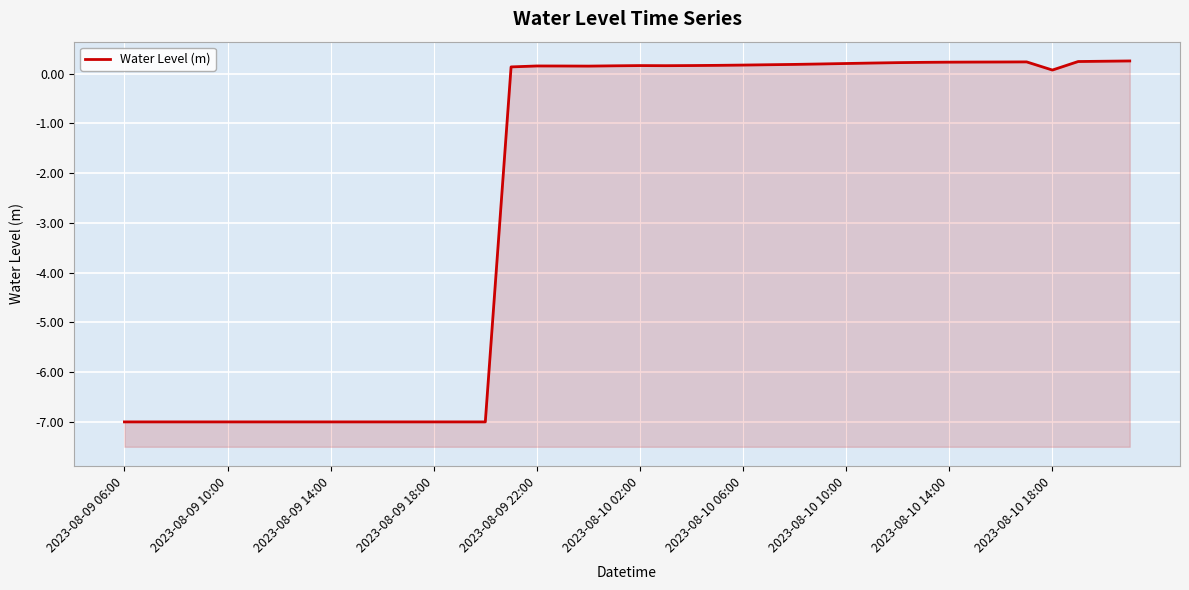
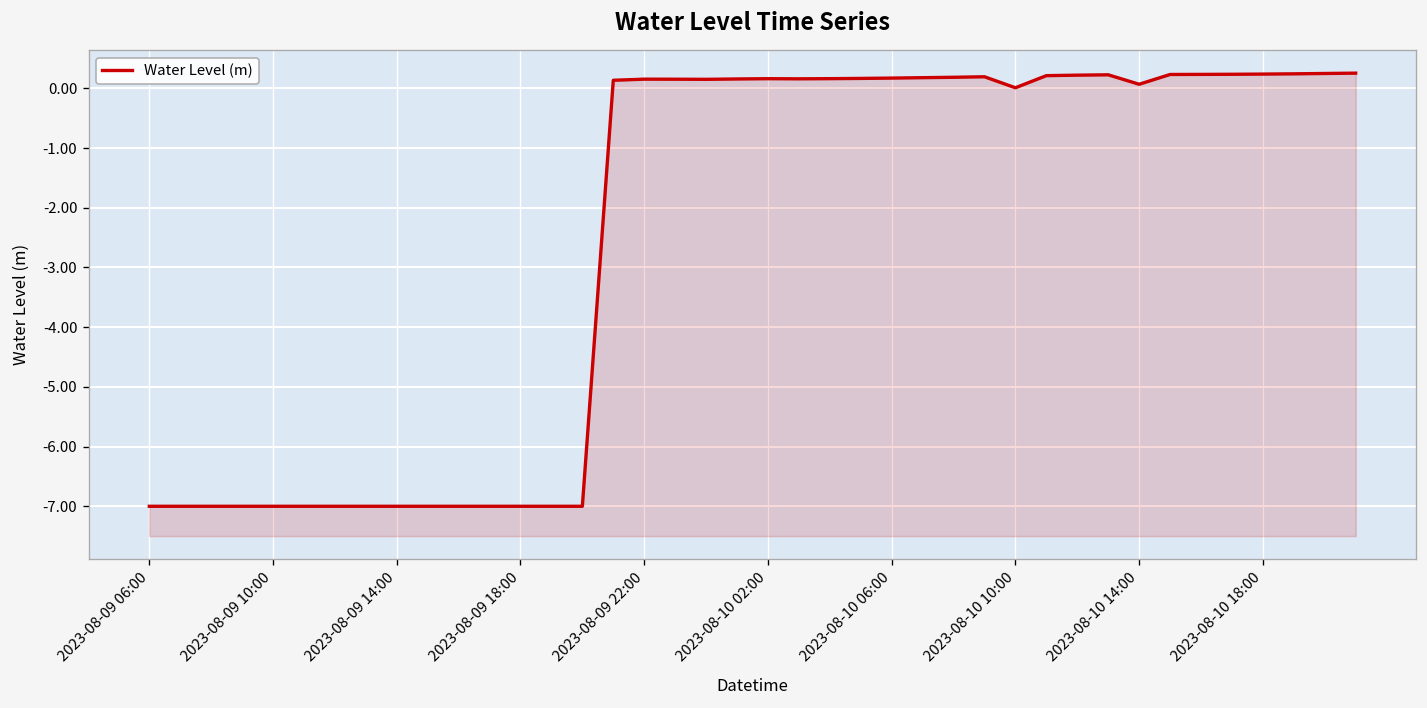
2023-08-10 10:00: 0.2 -> 0.0
2023-08-10 14:00: 0.2 -> 0.1
2023-08-10 18:00: 0.1 -> 0.2
